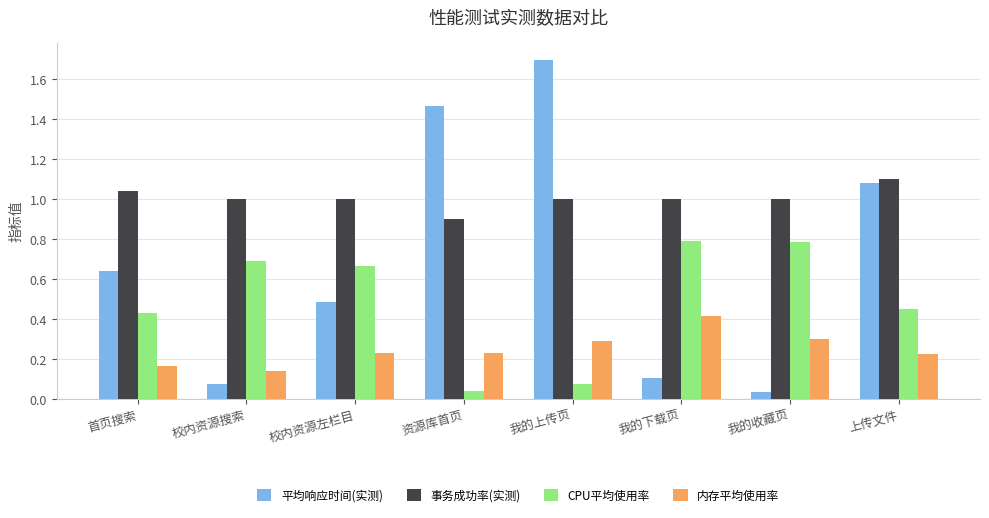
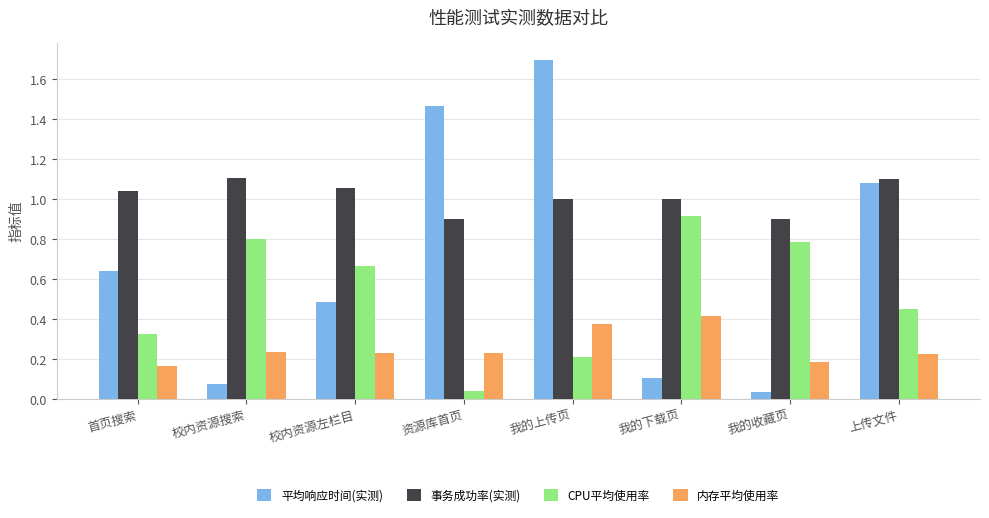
CPU平均使用率, 首页搜索: 0.43 -> 0.32
事务成功率(实测), 校内资源搜索: 1.00 -> 1.10
CPU平均使用率, 校内资源搜索: 0.69 -> 0.80
内存平均使用率, 校内资源搜索: 0.14 -> 0.24
事务成功率(实测), 校内资源左栏目: 1.00 -> 1.05
CPU平均使用率, 我的上传页: 0.07 -> 0.21
内存平均使用率, 我的上传页: 0.29 -> 0.37
CPU平均使用率, 我的下载页: 0.79 -> 0.92
事务成功率(实测), 我的收藏页: 1.0 -> 0.9
内存平均使用率, 我的收藏页: 0.30 -> 0.19
